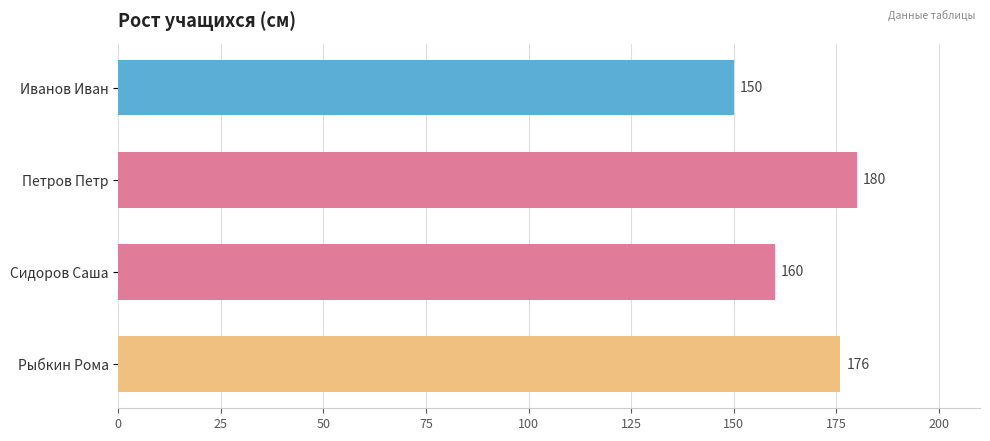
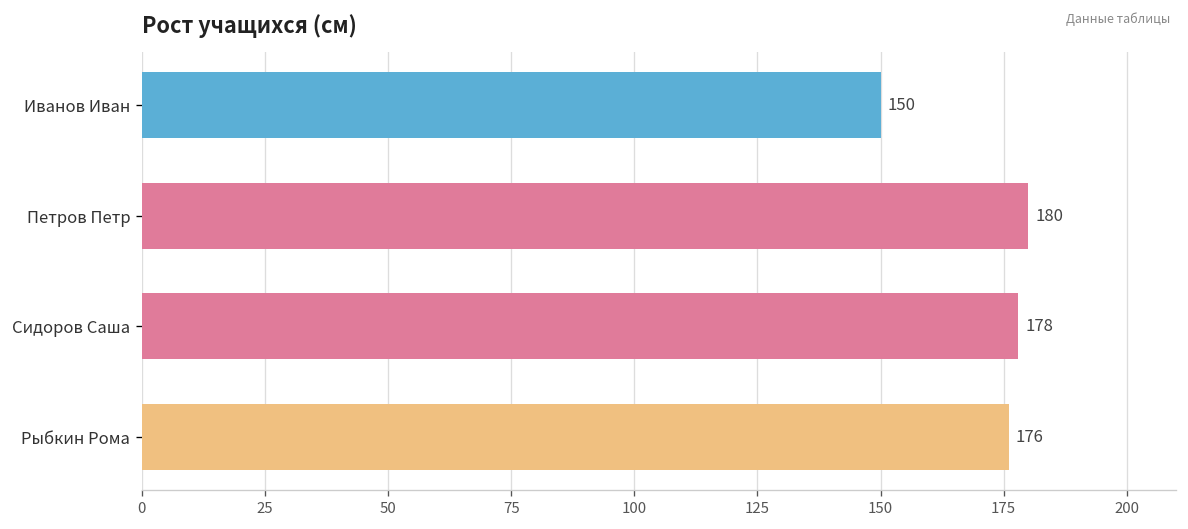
Сидоров Саша: 160 -> 178
